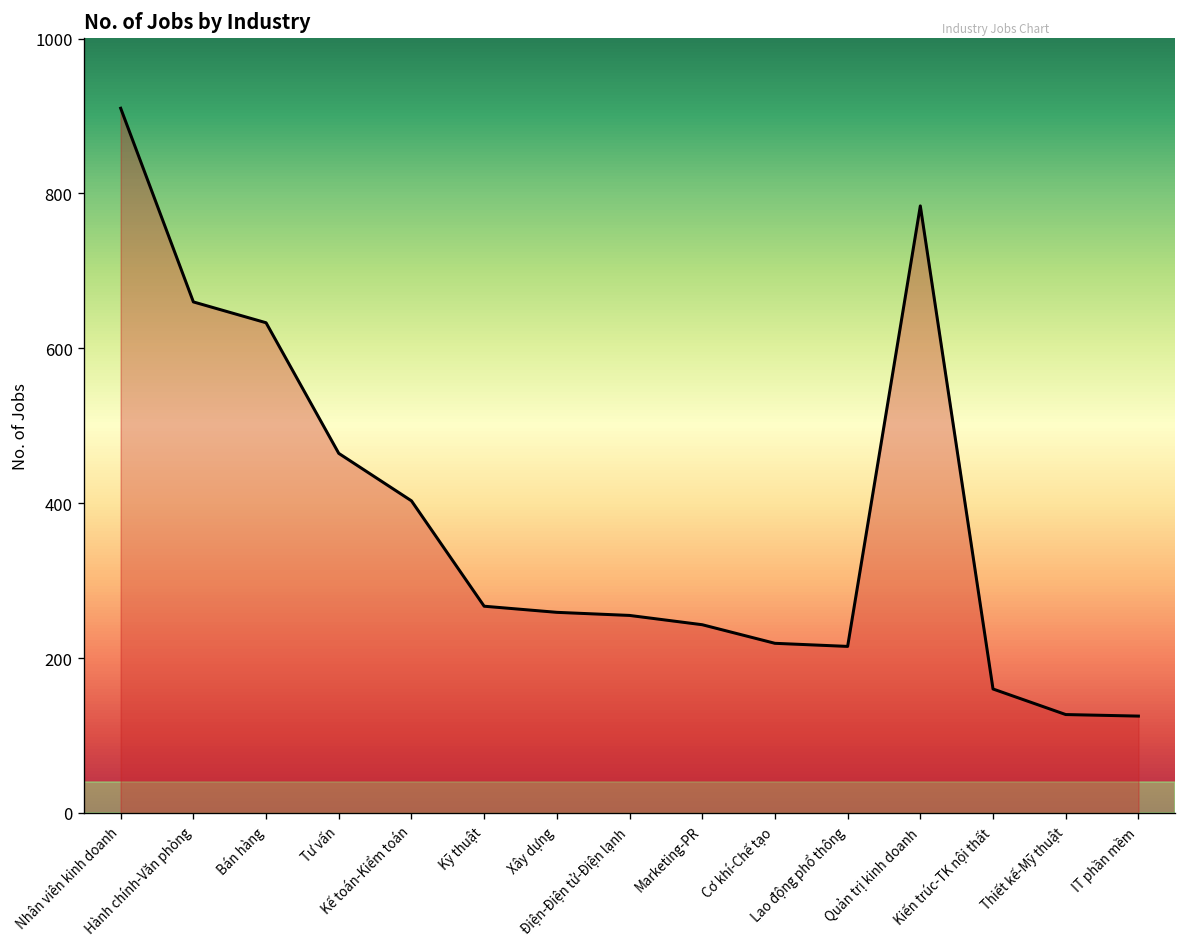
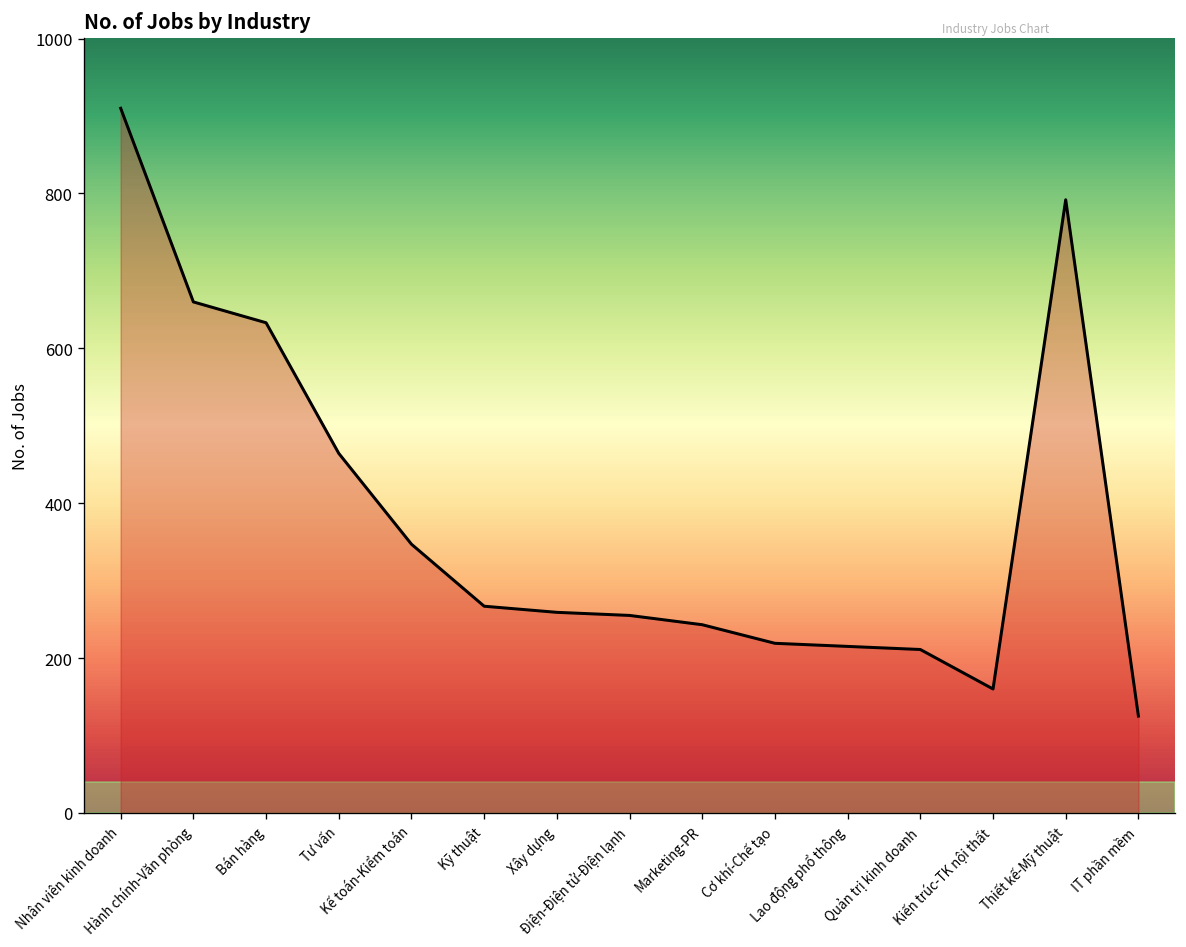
Kế toán-Kiểm toán: 400 -> 350
Quản trị kinh doanh: 780 -> 210
Thiết kế-Mỹ thuật: 130 -> 790
